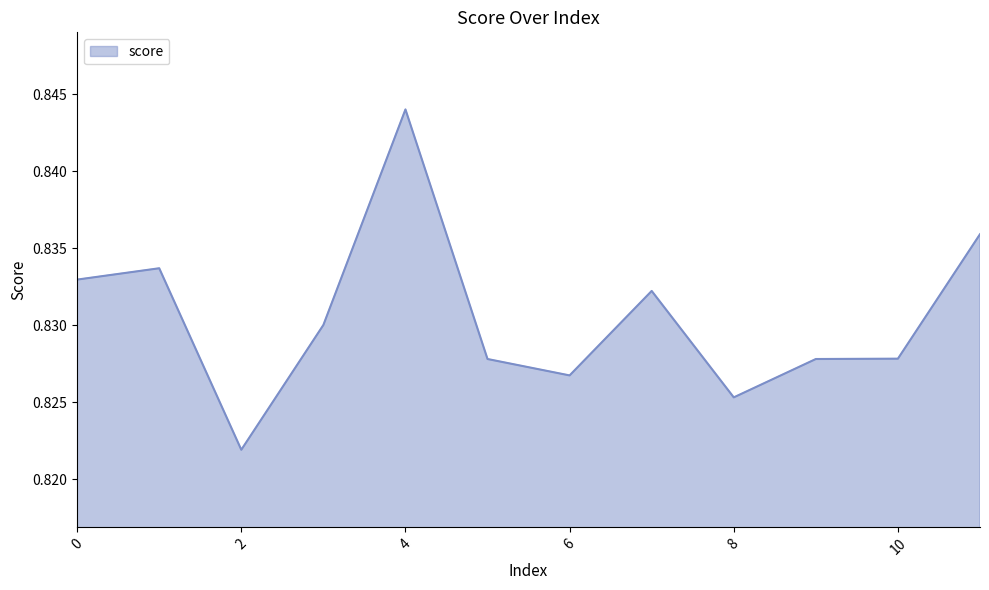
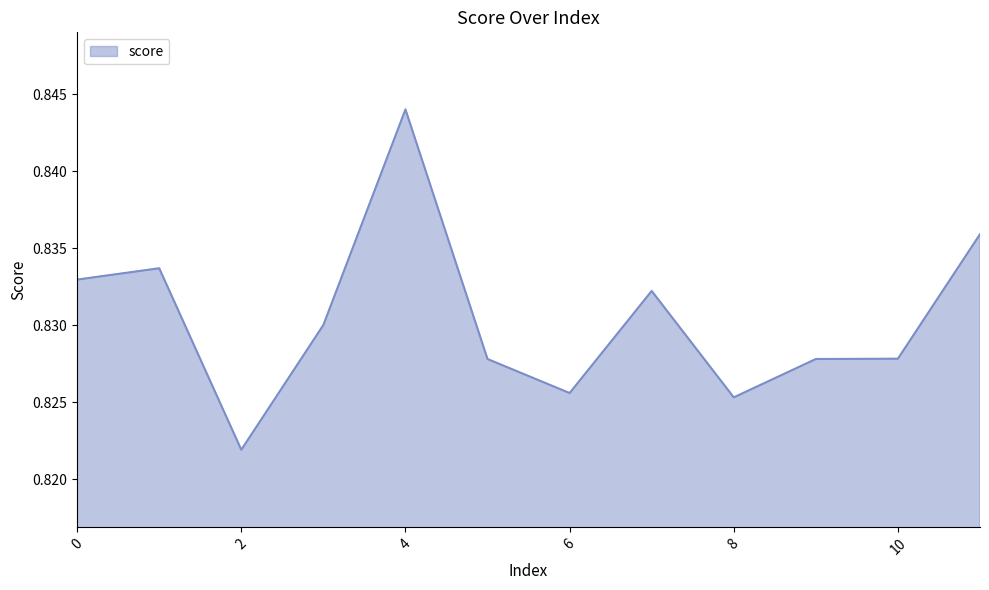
6: 0.8268 -> 0.8256
